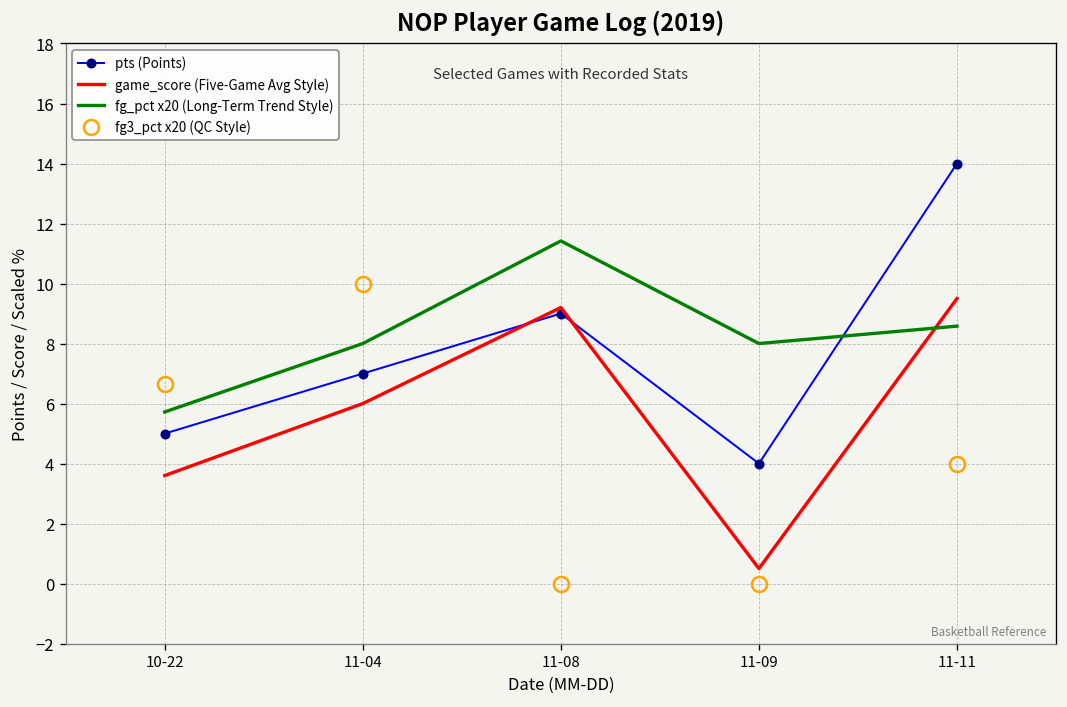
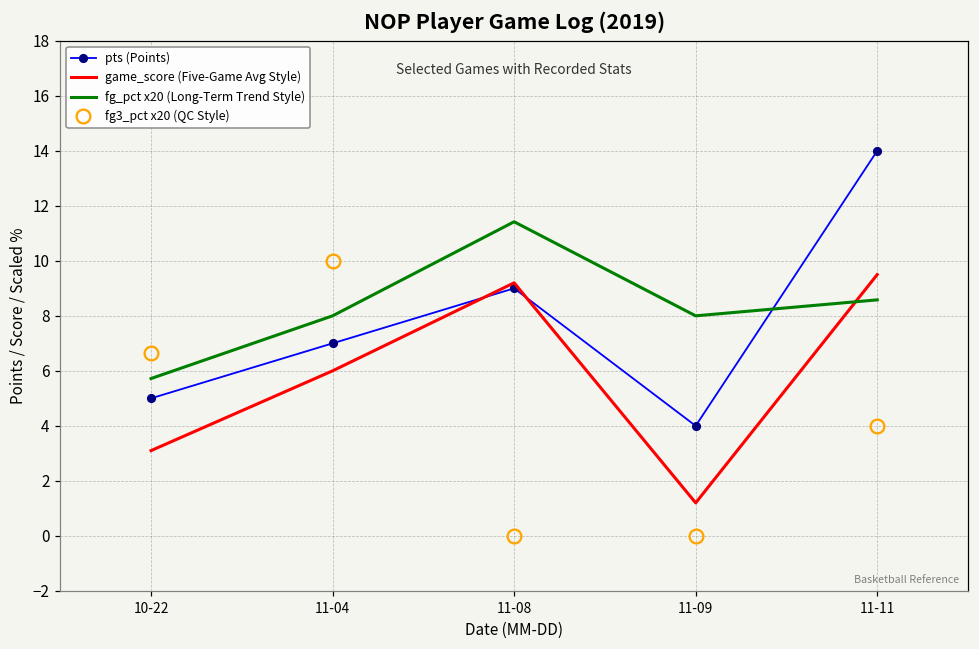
game_score (Five-Game Avg Style), 10-22: 3.6 -> 3.1
game_score (Five-Game Avg Style), 11-09: 0.5 -> 1.2
